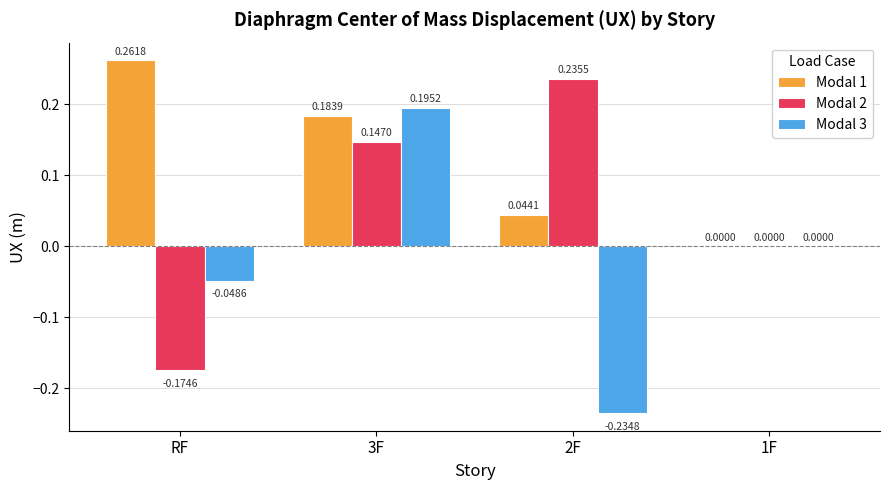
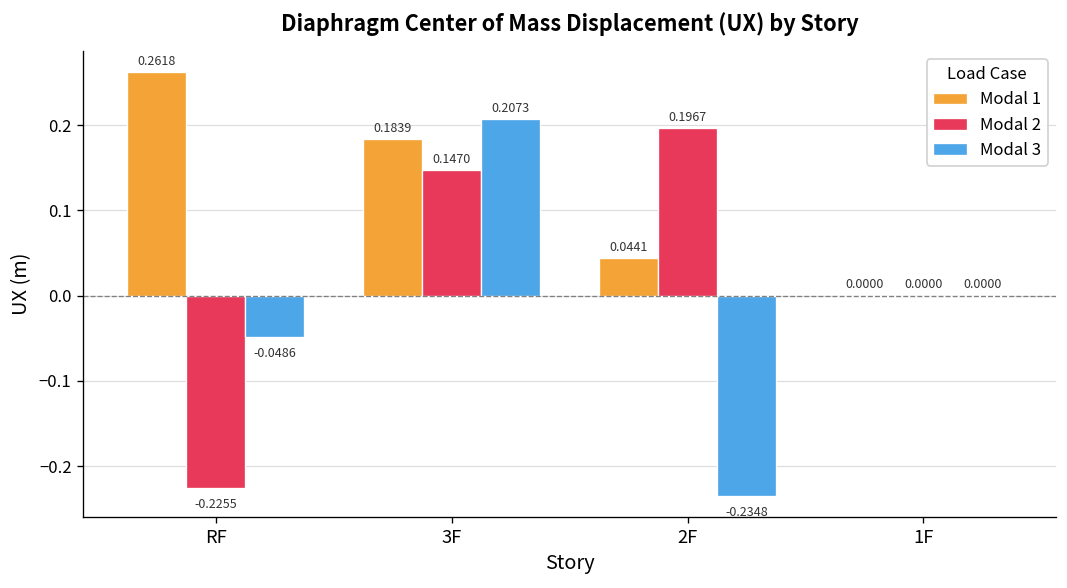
Modal 2, RF: -0.1746 -> -0.2255
Modal 3, 3F: 0.1952 -> 0.2073
Modal 2, 2F: 0.2355 -> 0.1967
